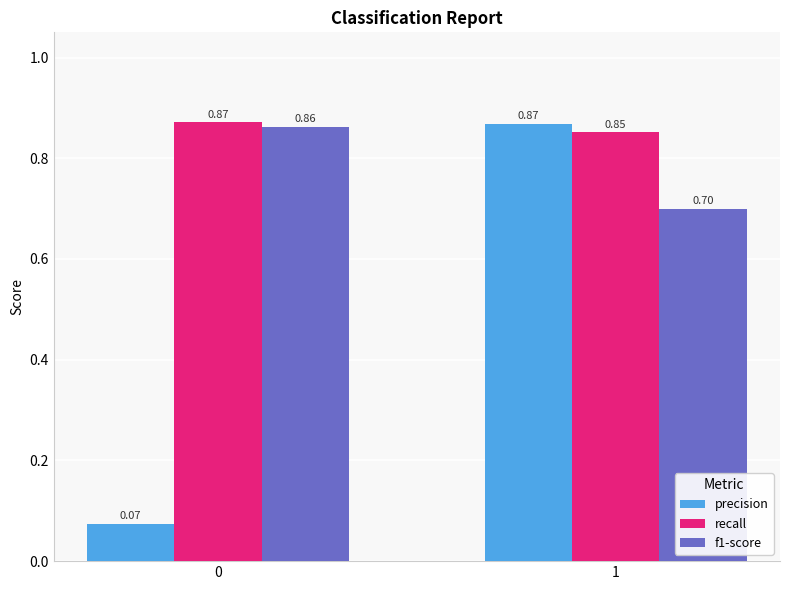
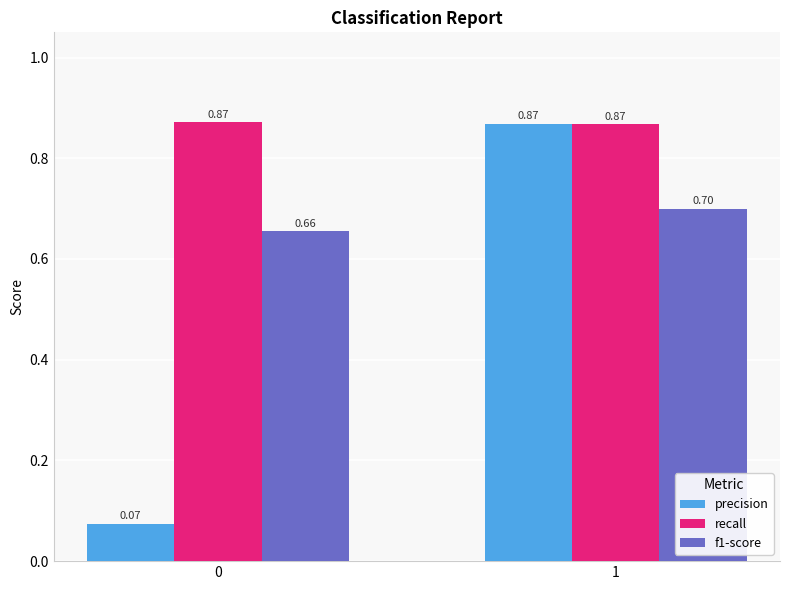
f1-score, 0: 0.86 -> 0.66
recall, 1: 0.85 -> 0.87
